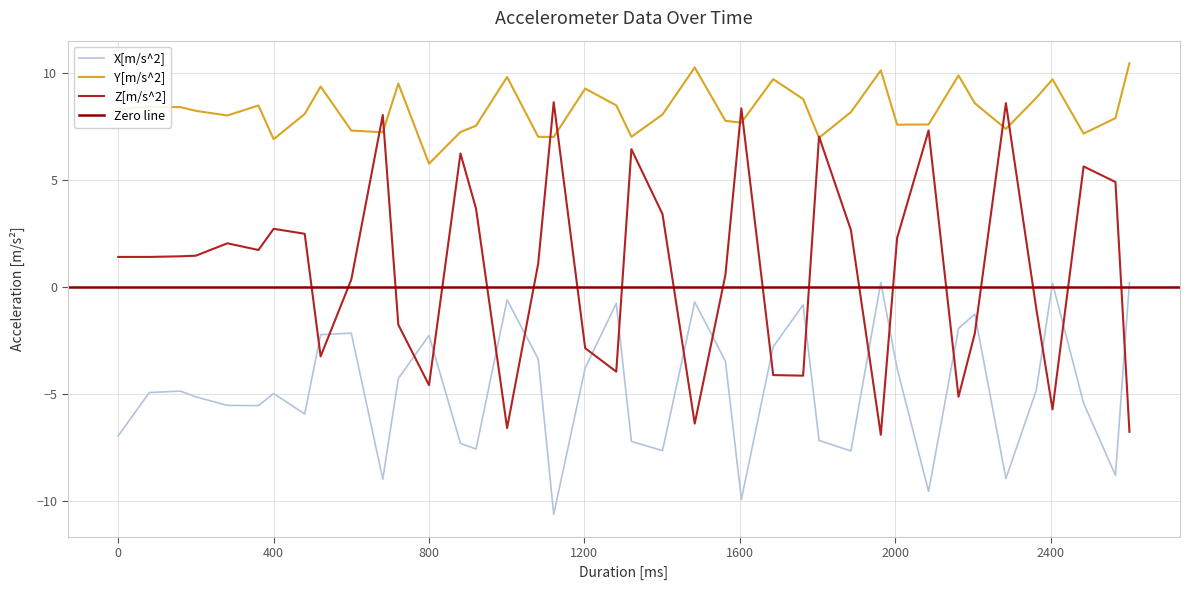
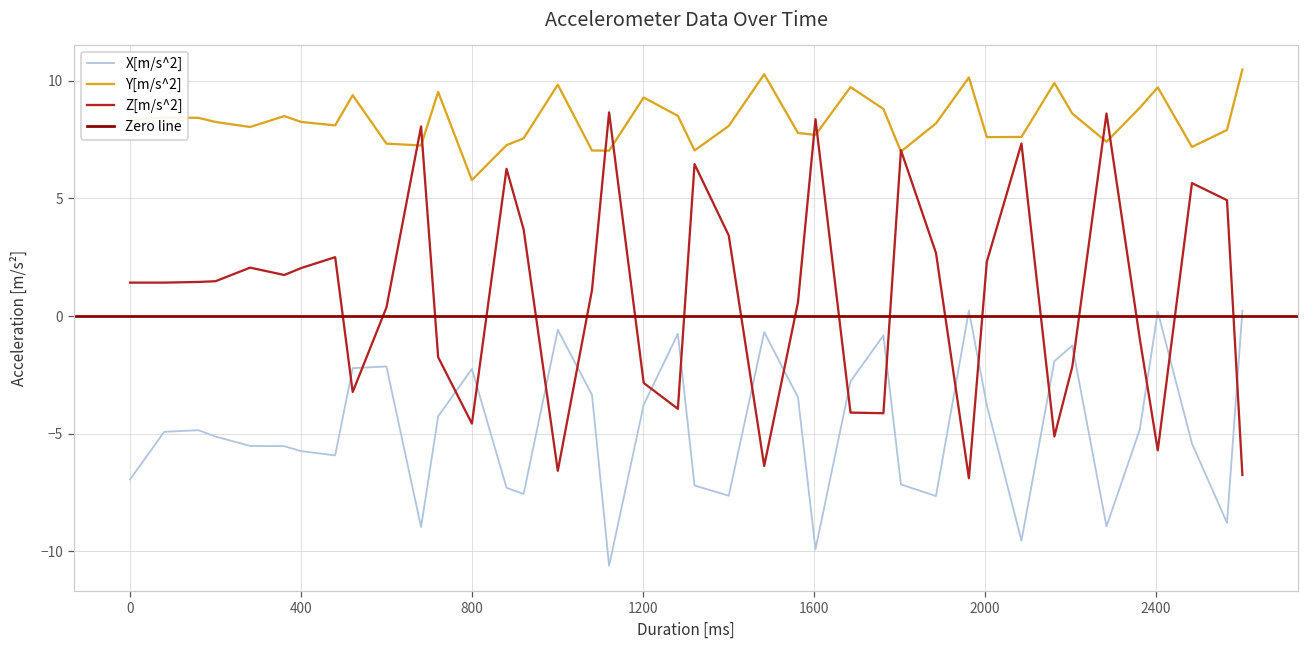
X[m/s^2], 400: -5.0 -> -5.7
Y[m/s^2], 400: 6.9 -> 8.3
Z[m/s^2], 400: 2.7 -> 2.0
